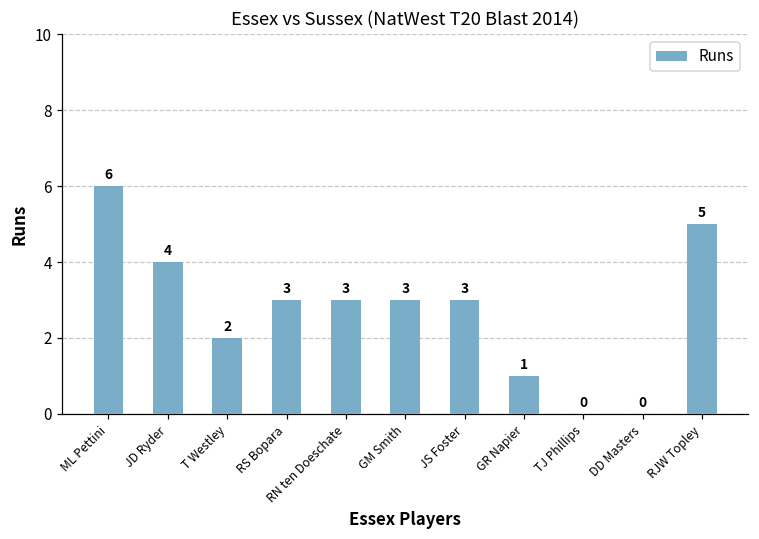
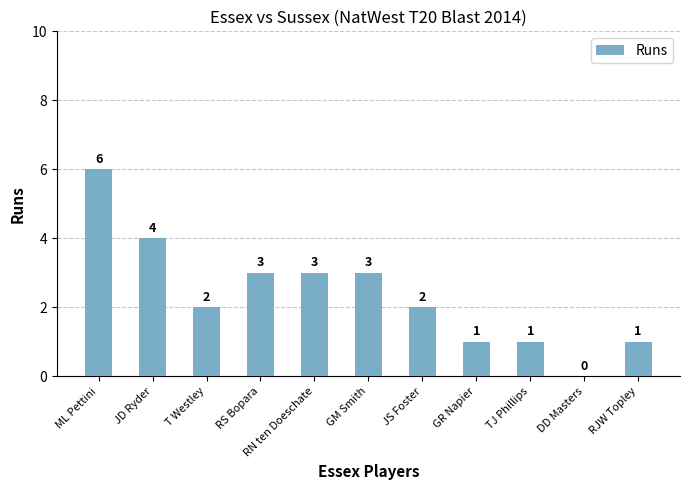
JS Foster: 3 -> 2
TJ Phillips: 0 -> 1
RJW Topley: 5 -> 1
